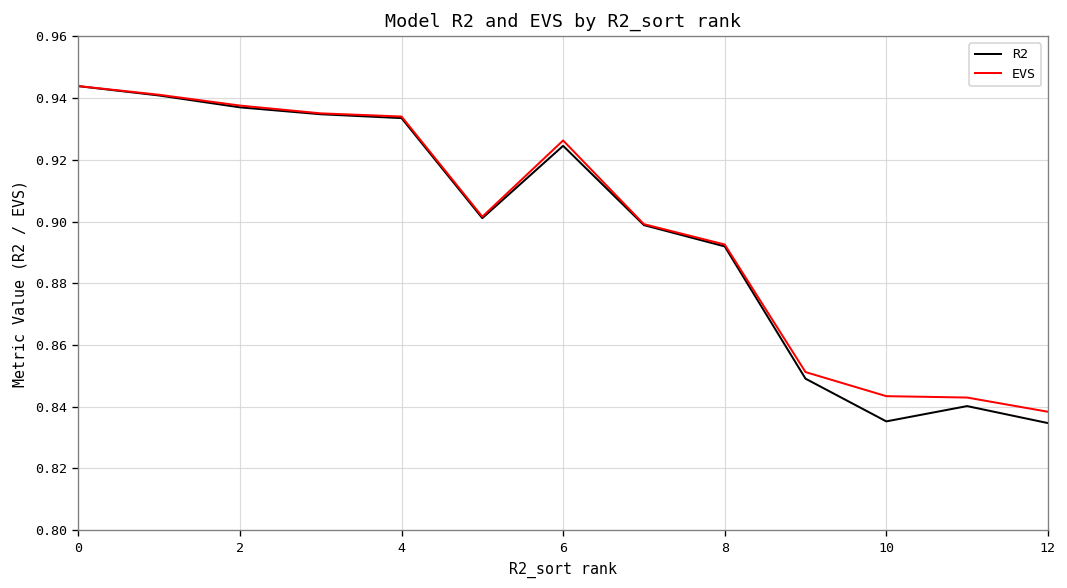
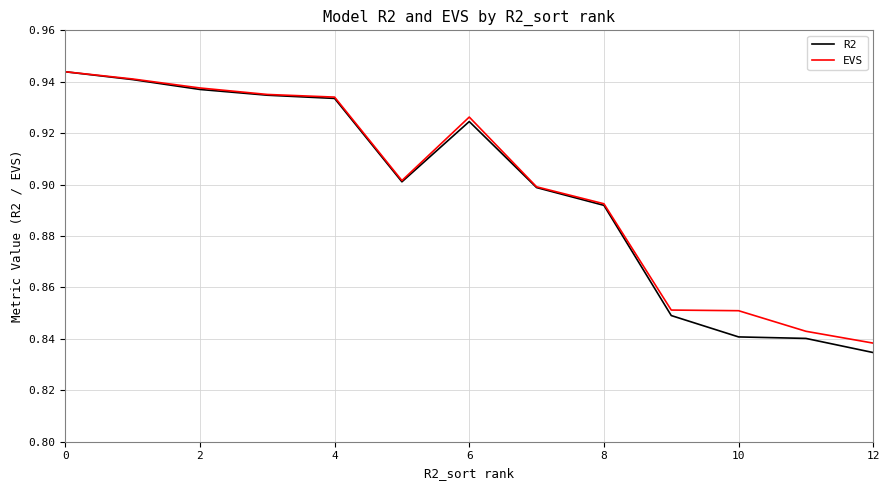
R2, 10: 0.835 -> 0.841
EVS, 10: 0.843 -> 0.851
